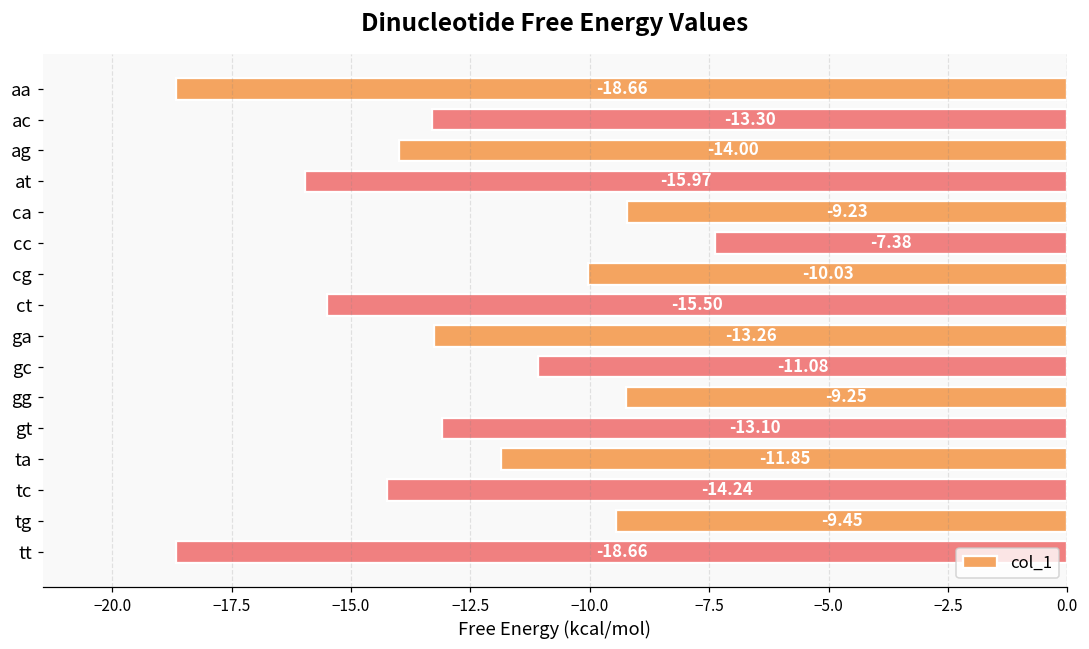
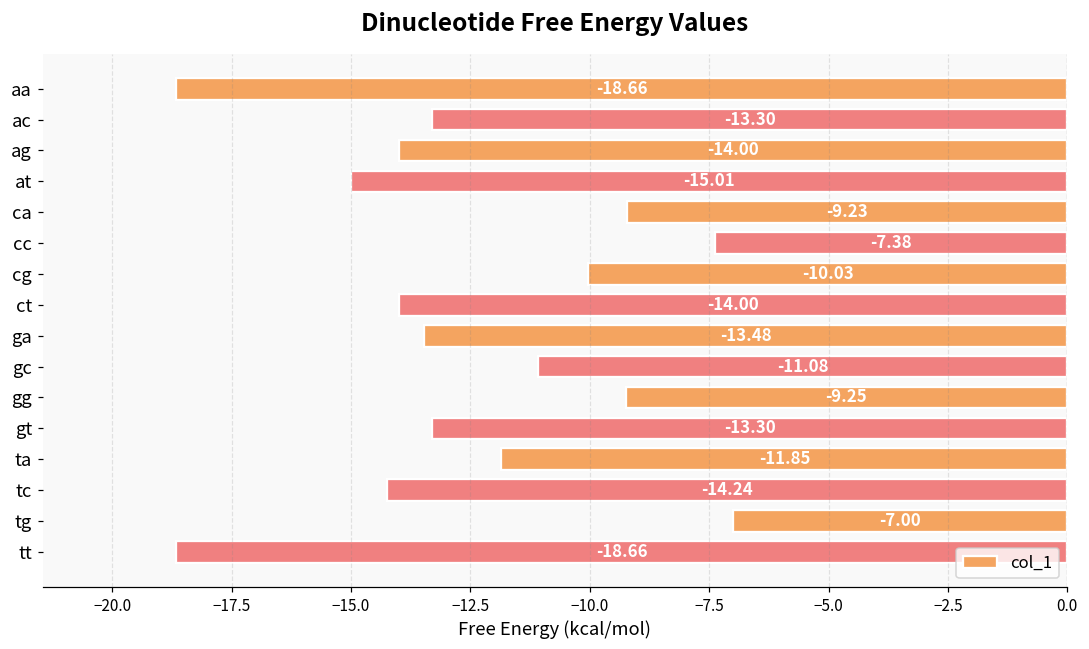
at: -15.97 -> -15.01
ct: -15.50 -> -14.00
ga: -13.26 -> -13.48
gt: -13.10 -> -13.30
tg: -9.45 -> -7.00
